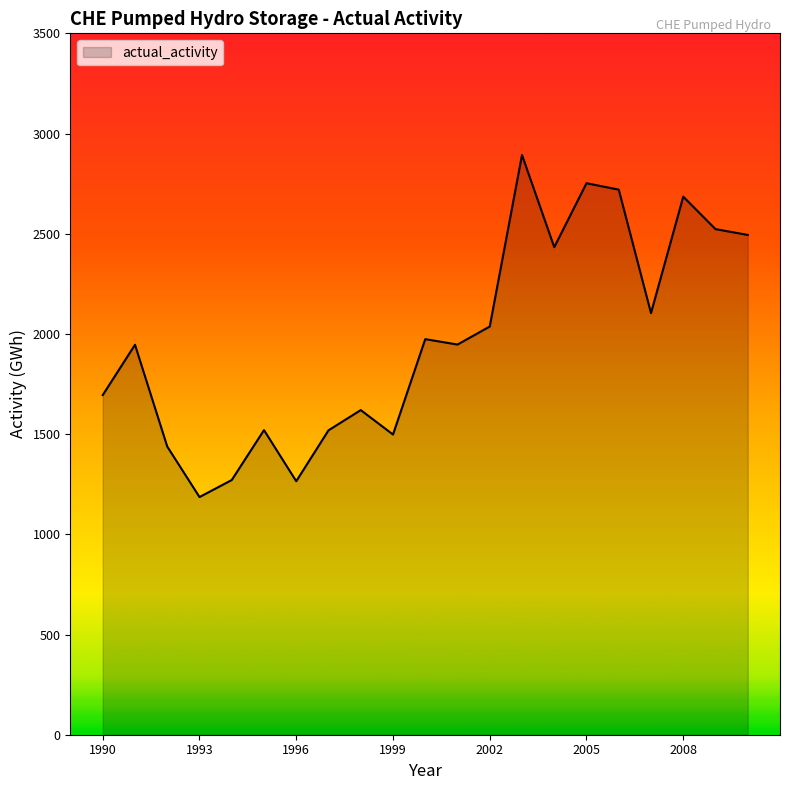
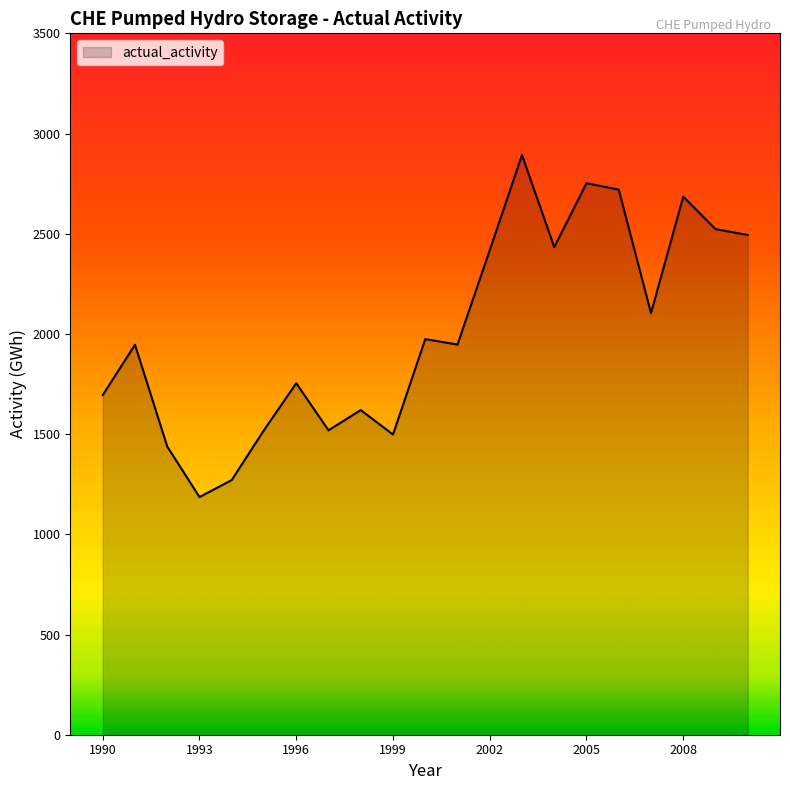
1996: 1270 -> 1750
2002: 2040 -> 2420
